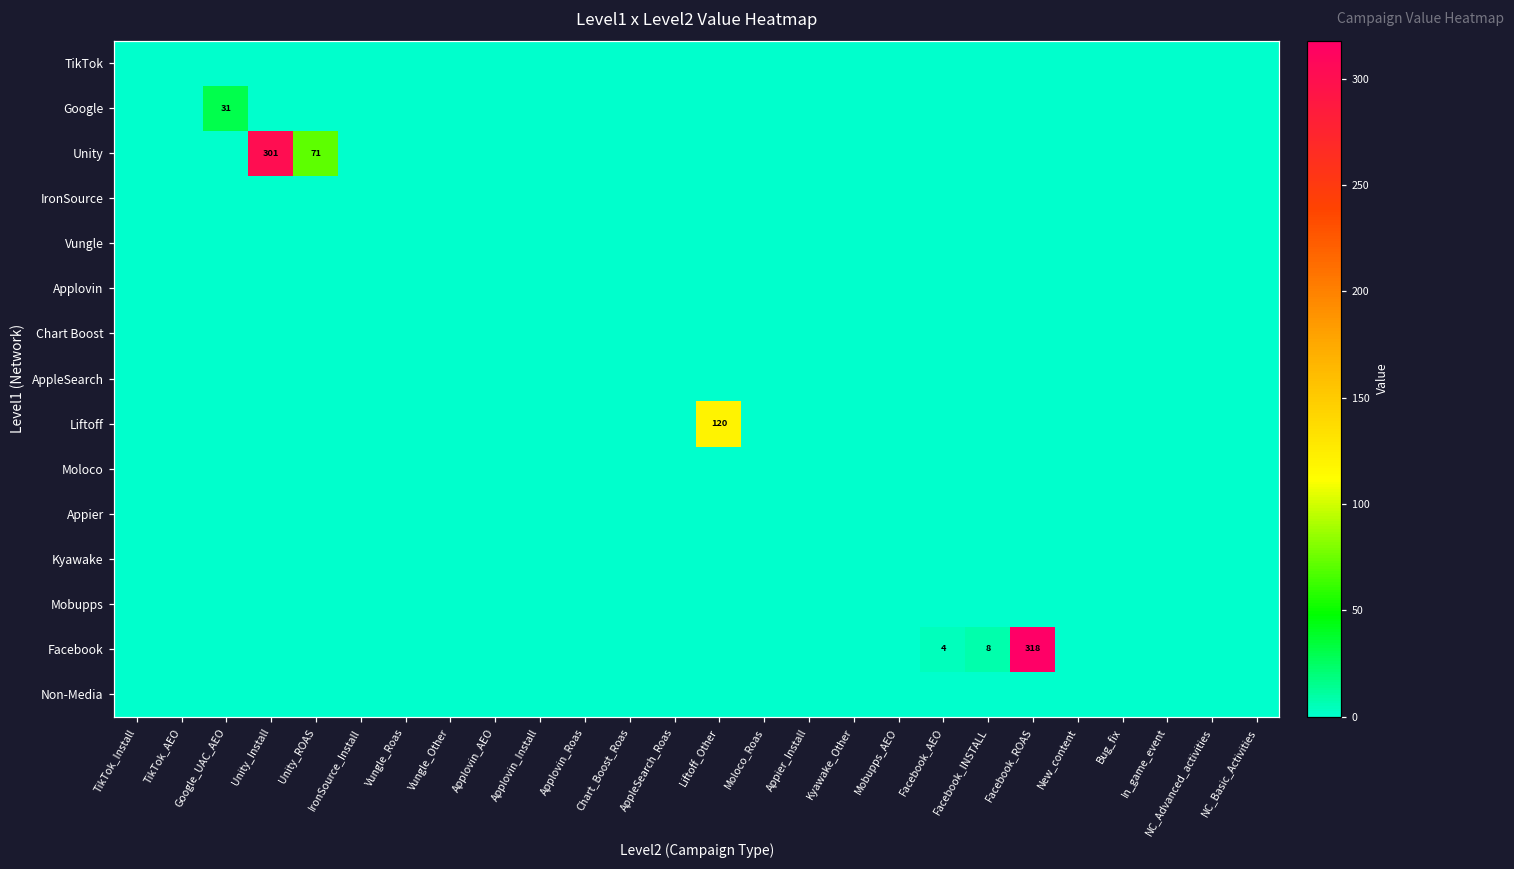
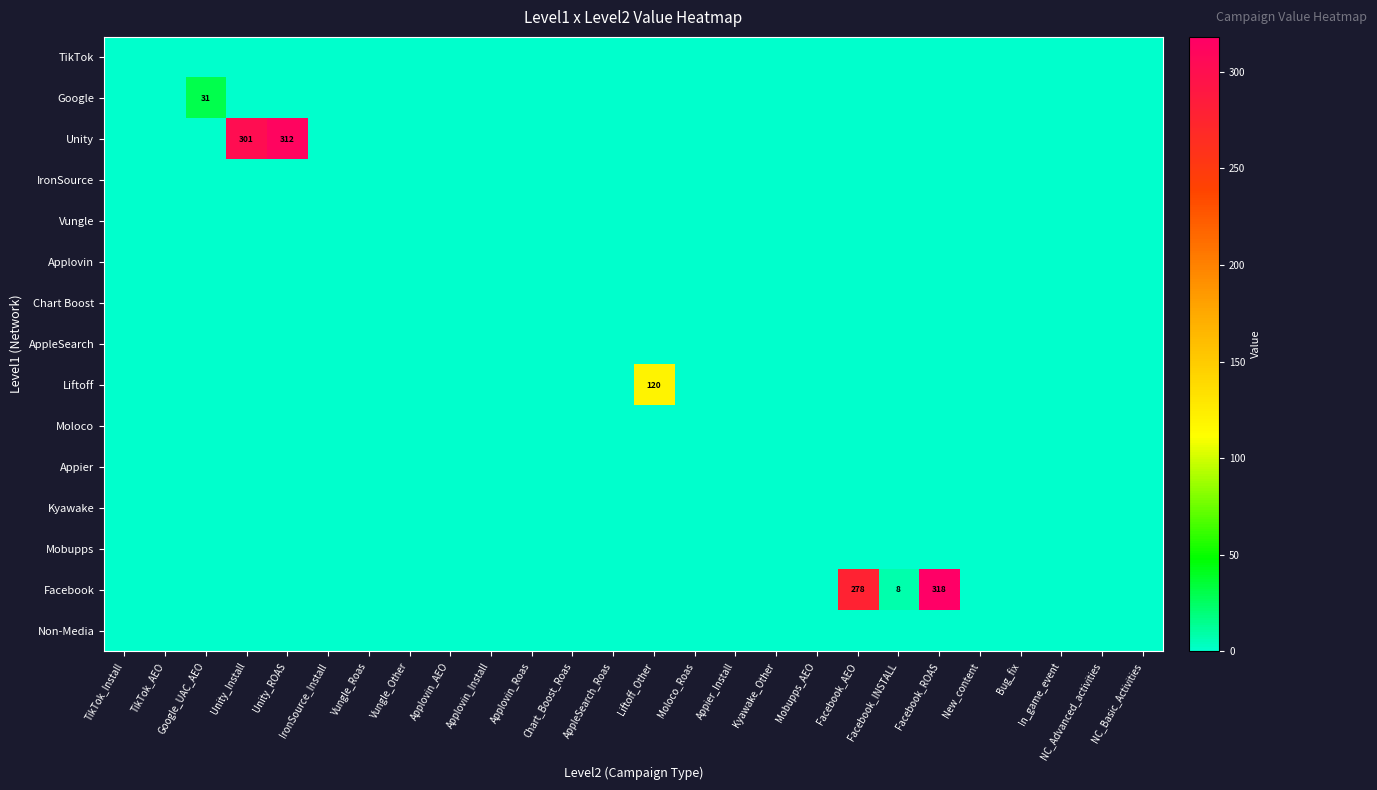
Unity, Unity_ROAS: 71 -> 312
Facebook, Facebook_AEO: 4 -> 278
